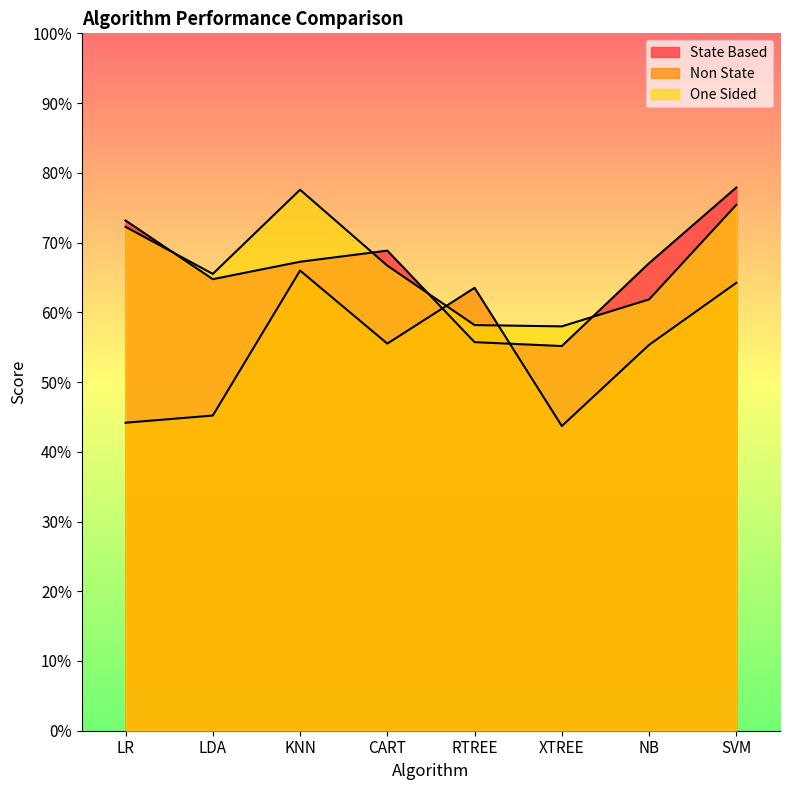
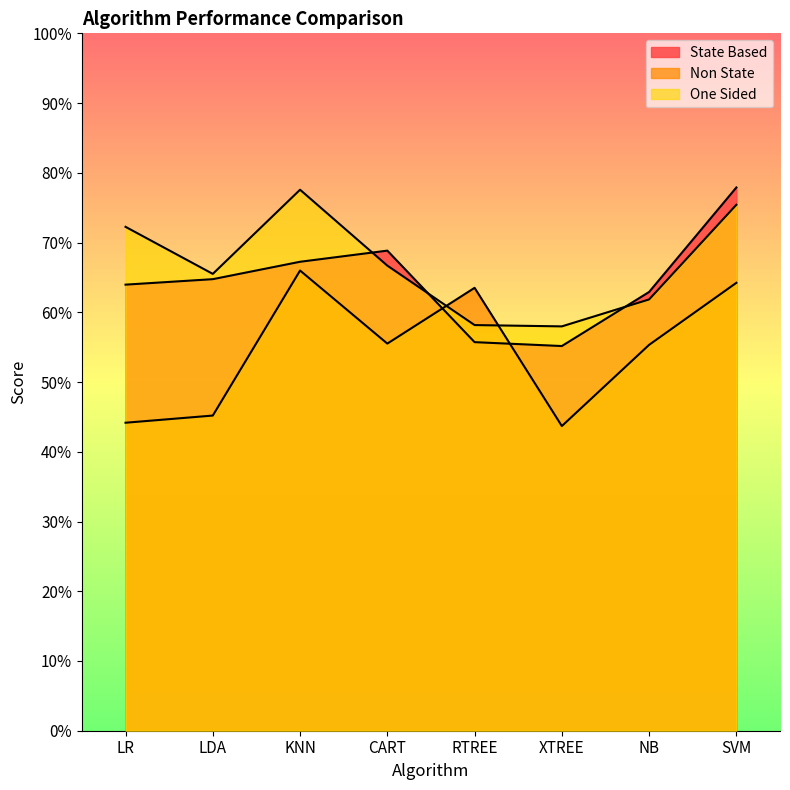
State Based, LR: 73% -> 64%
State Based, NB: 67% -> 63%
